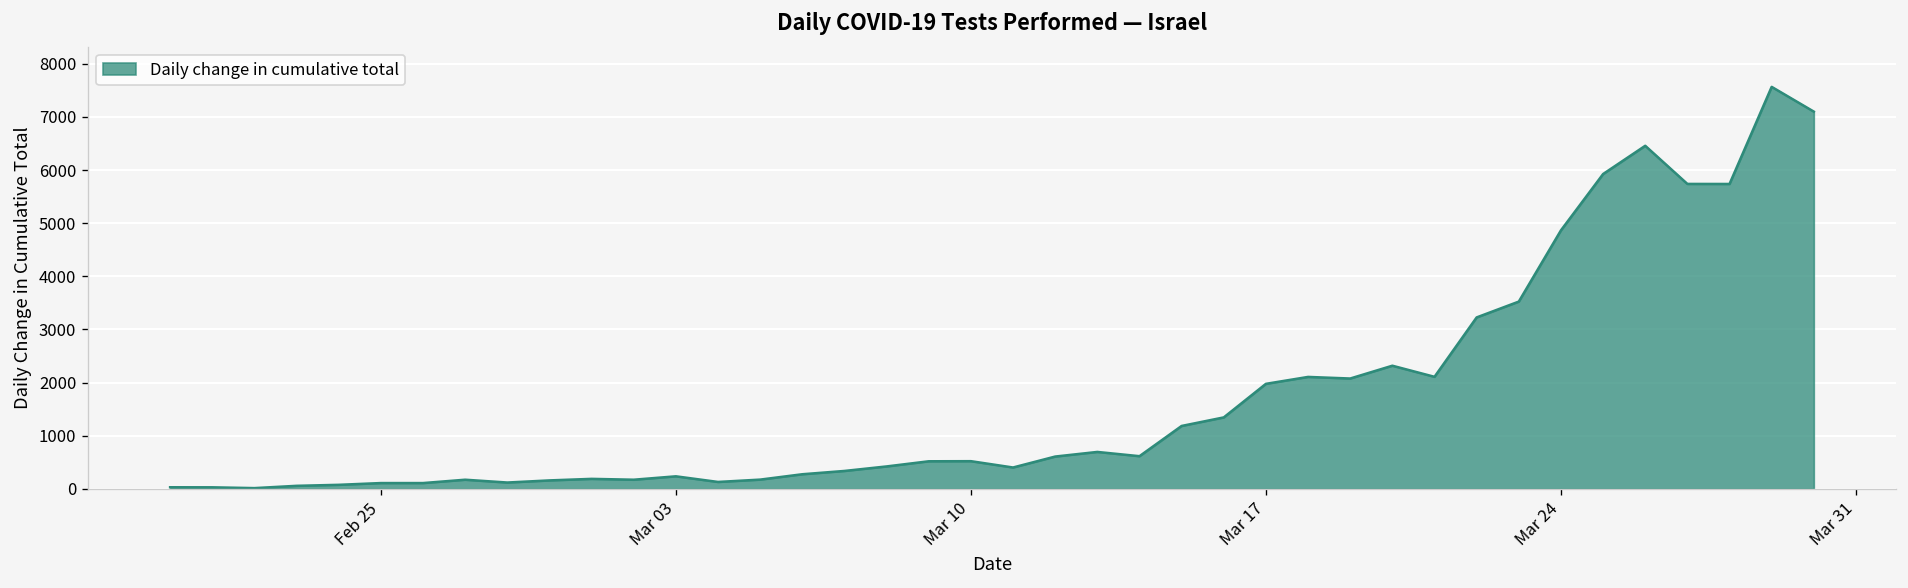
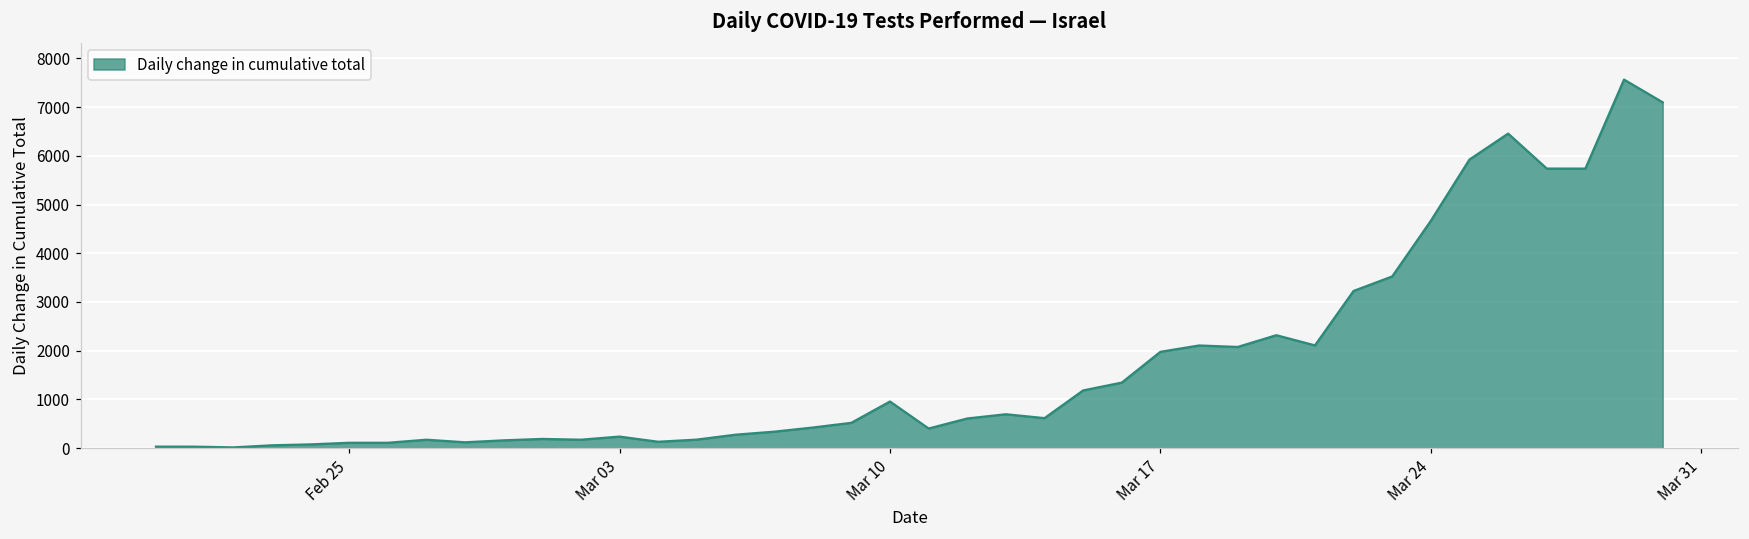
Mar 10: 500 -> 1000
Mar 24: 4900 -> 4700
